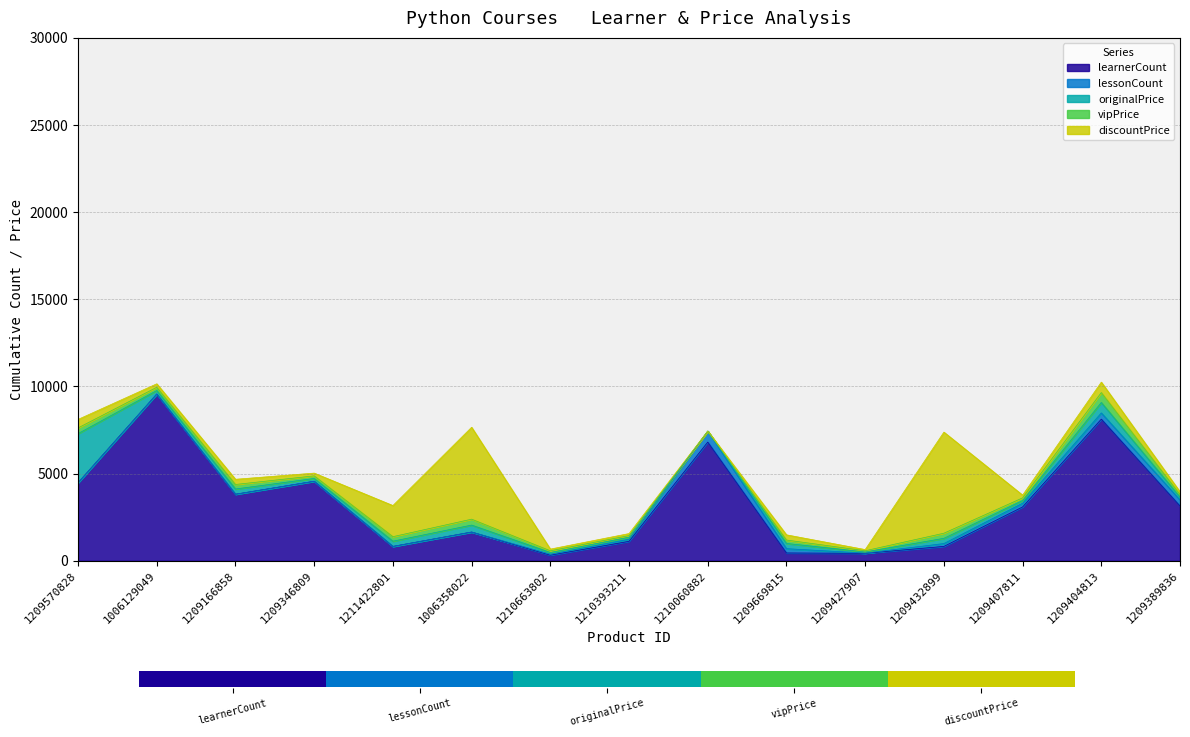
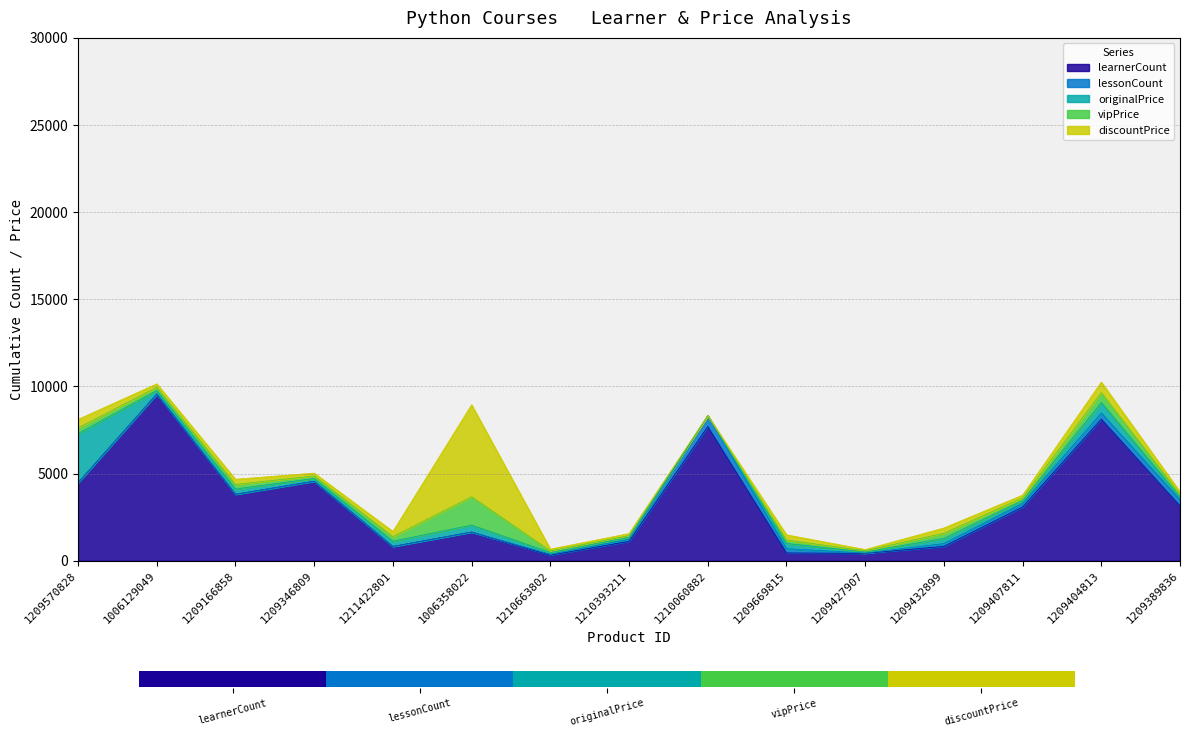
Python Courses Learner & Price Analysis, discountPrice, 1211422801: 1800 -> 300
Python Courses Learner & Price Analysis, vipPrice, 1006358022: 300 -> 1600
Python Courses Learner & Price Analysis, learnerCount, 1210060882: 6800 -> 7700
Python Courses Learner & Price Analysis, discountPrice, 1209432899: 5800 -> 300
